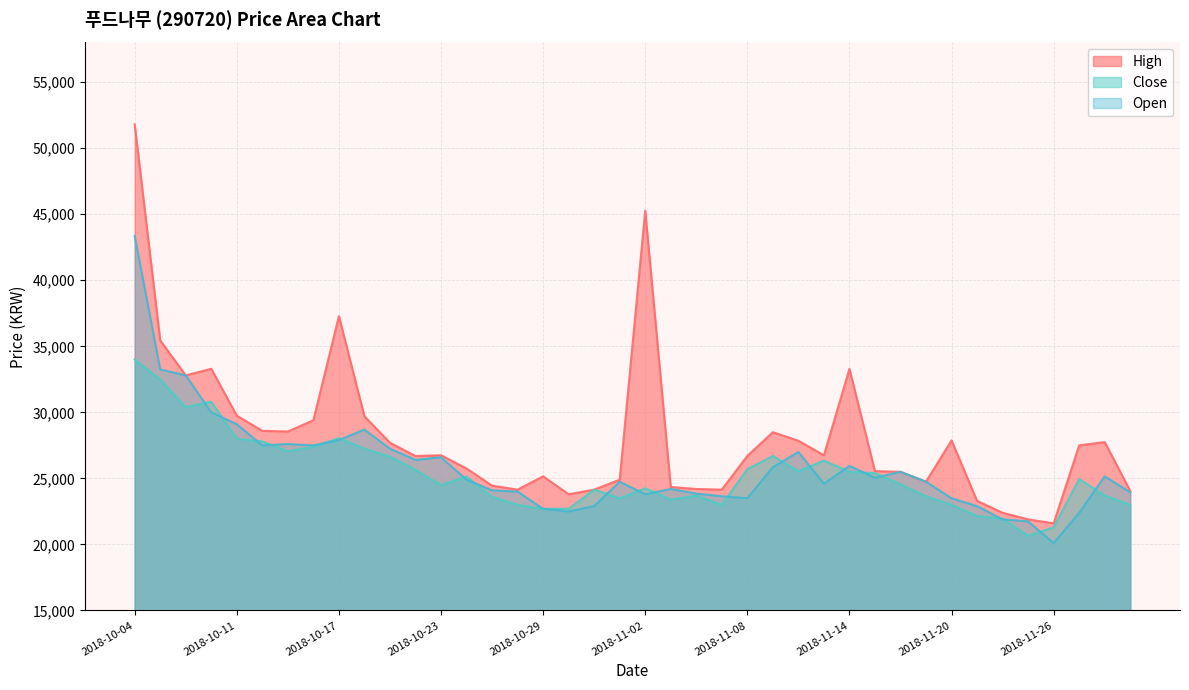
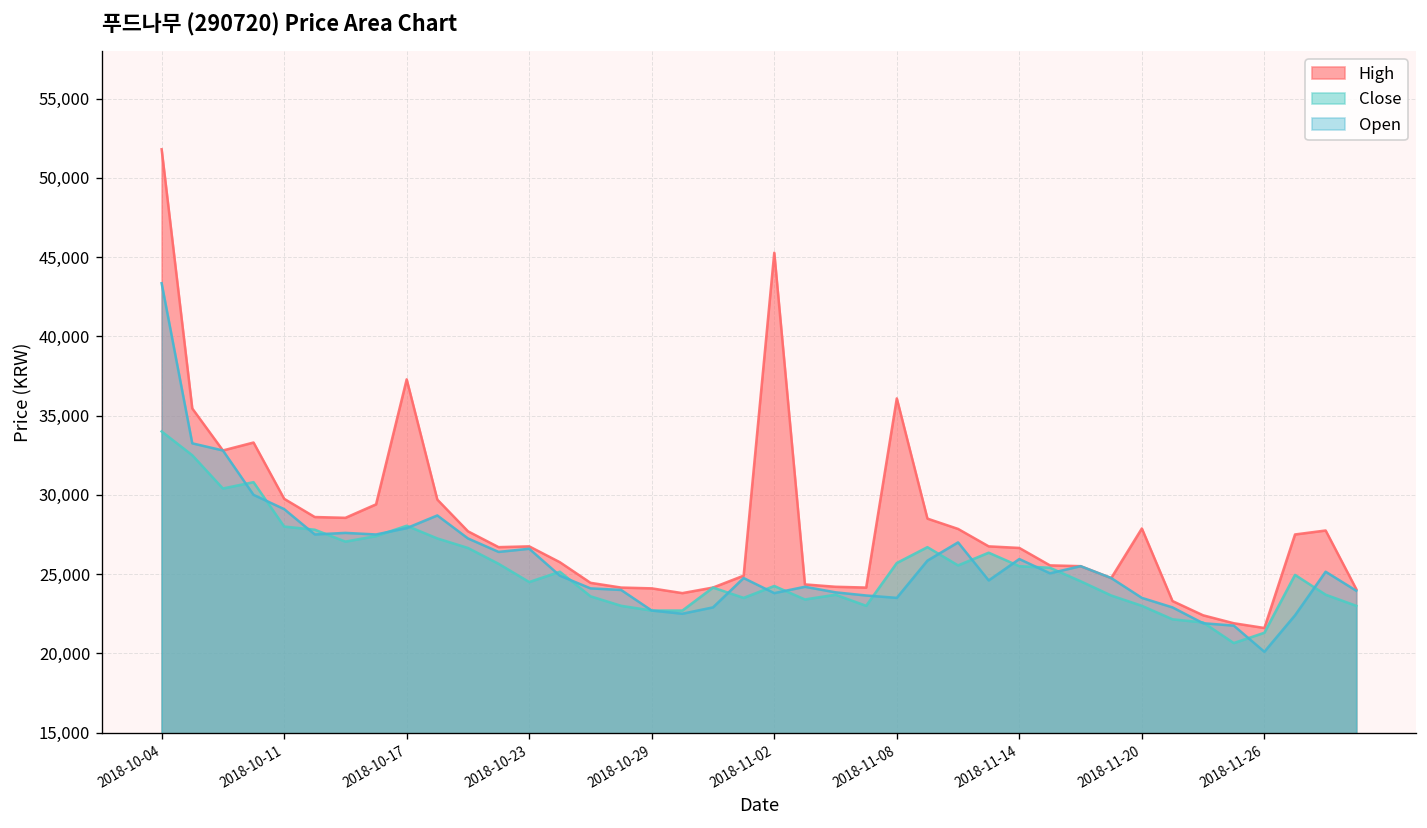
High, 2018-10-29: 25,200 -> 24,100
High, 2018-11-08: 26,700 -> 36,100
High, 2018-11-14: 33,300 -> 26,700
